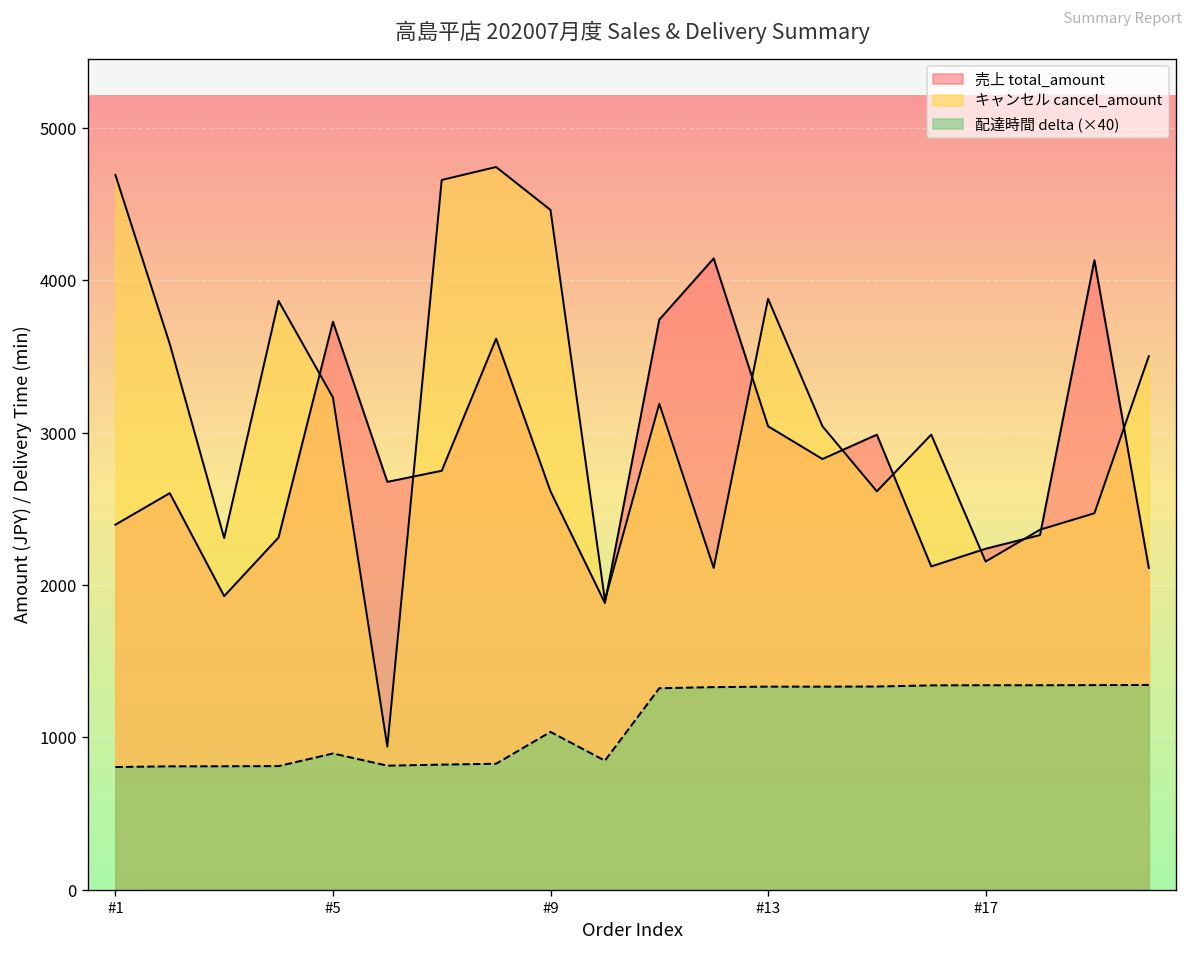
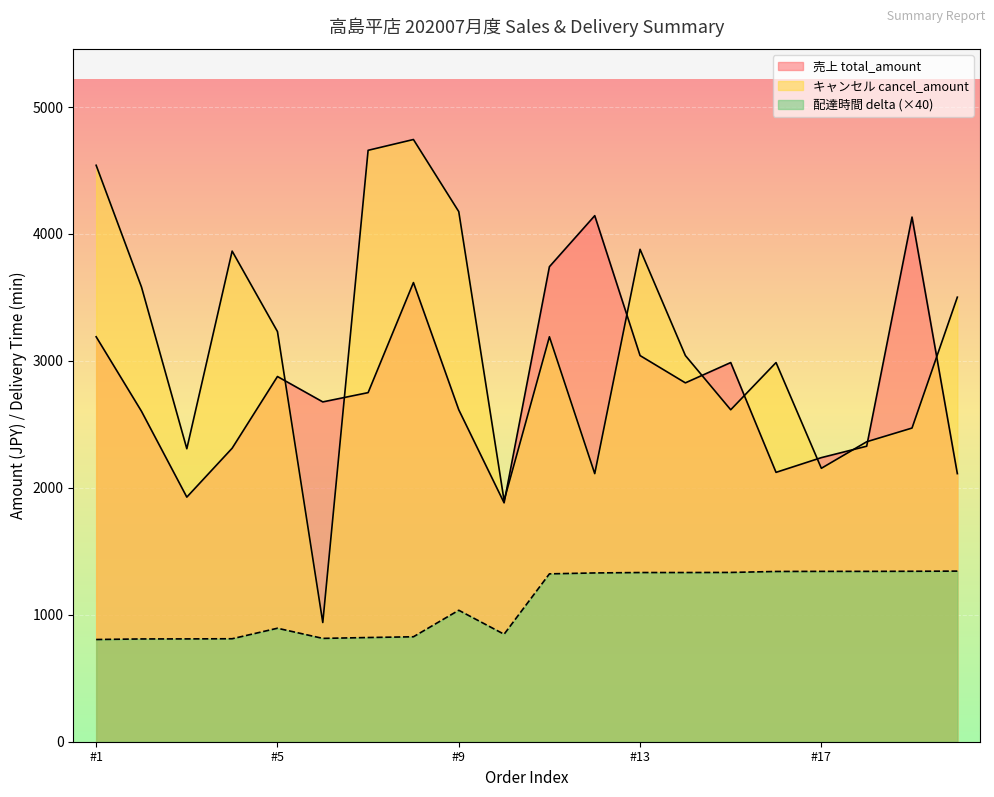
売上 total_amount, #1: 2400 -> 3190
キャンセル cancel_amount, #1: 4690 -> 4540
売上 total_amount, #5: 3730 -> 2880
キャンセル cancel_amount, #9: 4460 -> 4180
